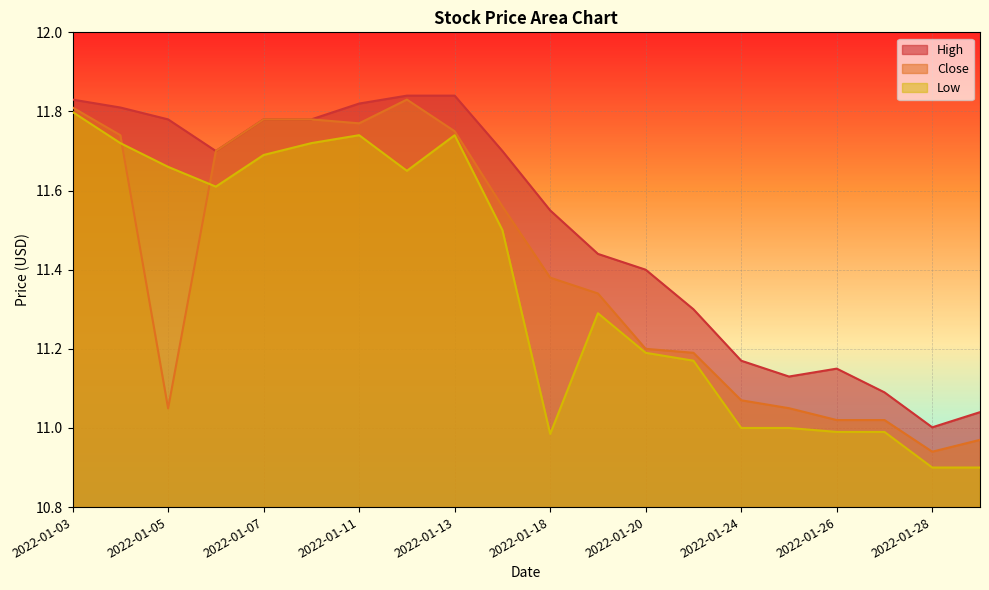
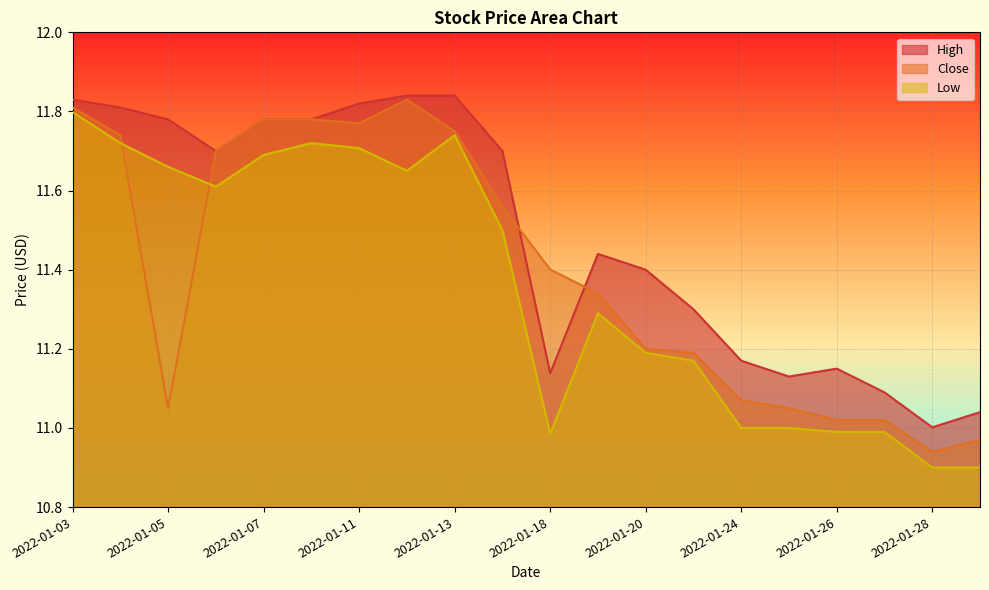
Low, 2022-01-11: 11.74 -> 11.71
High, 2022-01-18: 11.55 -> 11.14
Close, 2022-01-18: 11.38 -> 11.40
